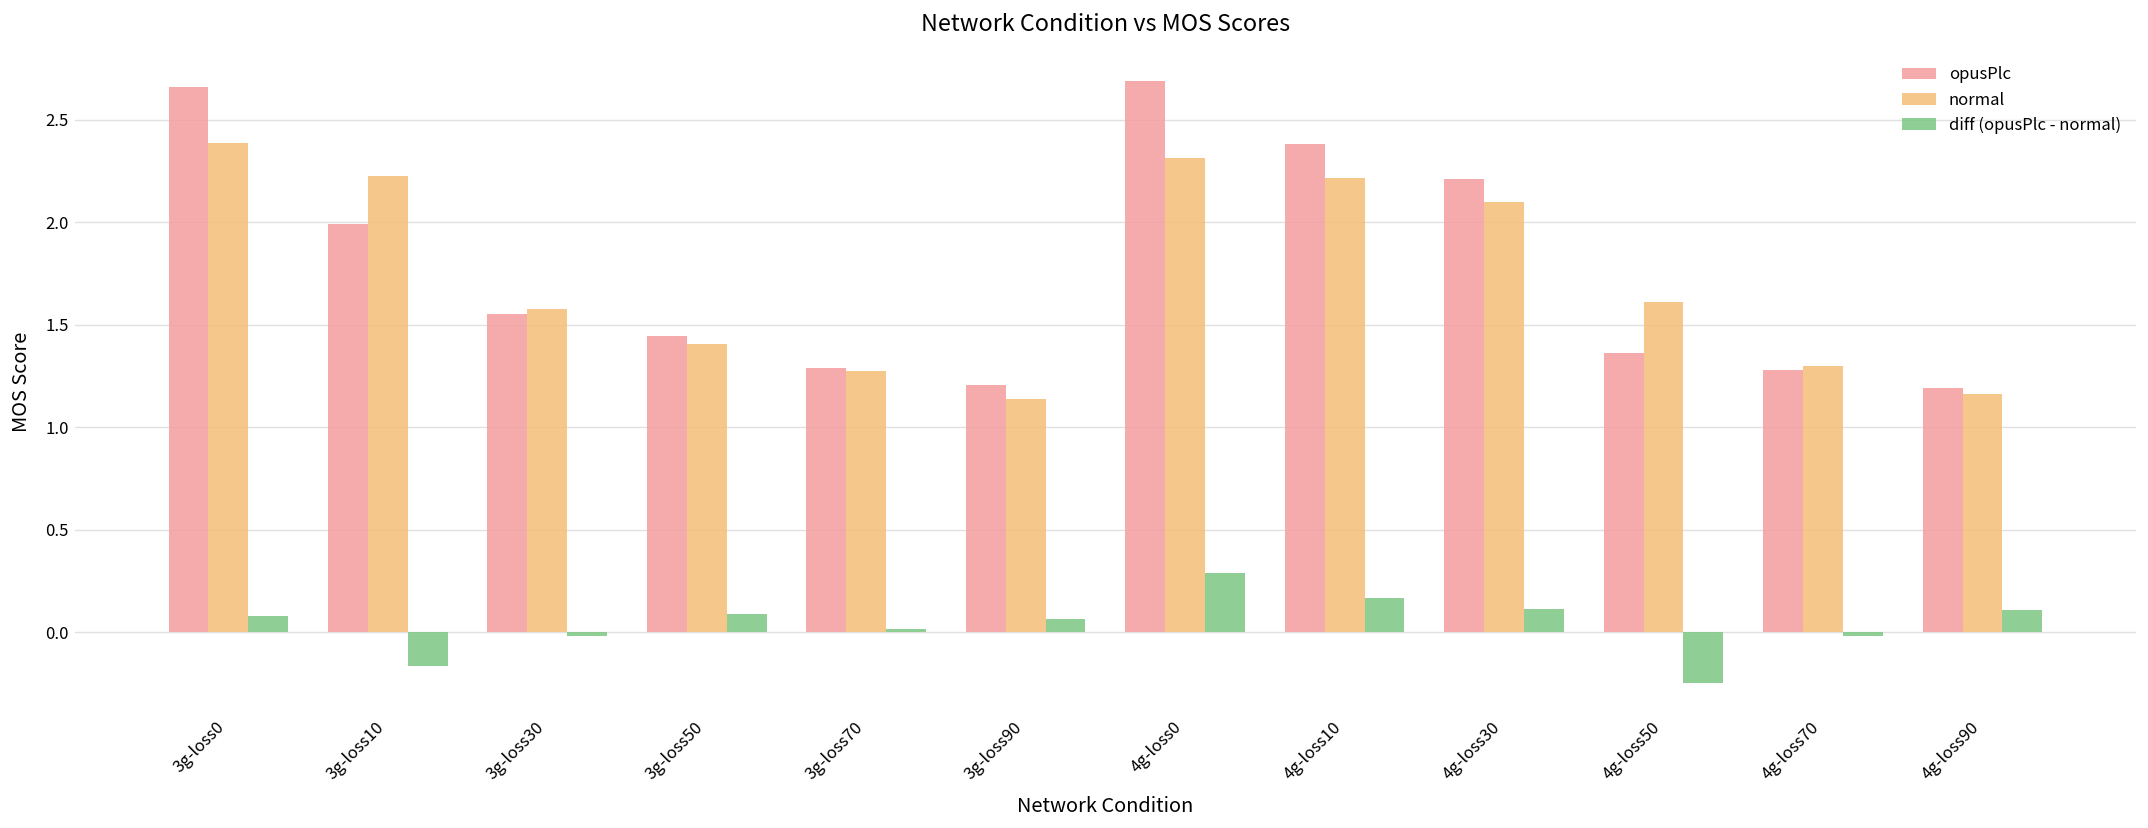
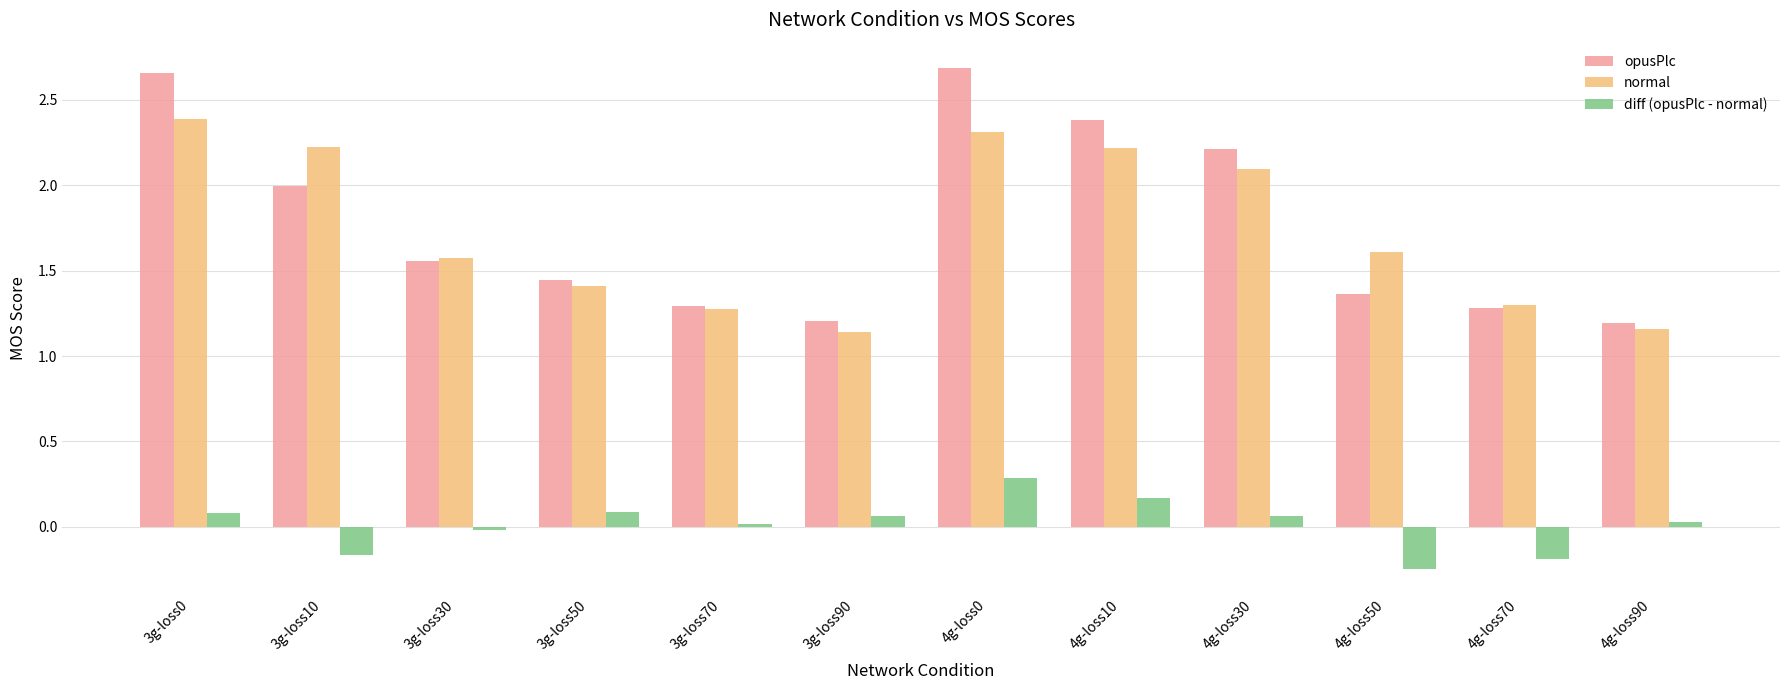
diff (opusPlc - normal), 4g-loss30: 0.12 -> 0.06
diff (opusPlc - normal), 4g-loss70: -0.02 -> -0.19
diff (opusPlc - normal), 4g-loss90: 0.11 -> 0.03
